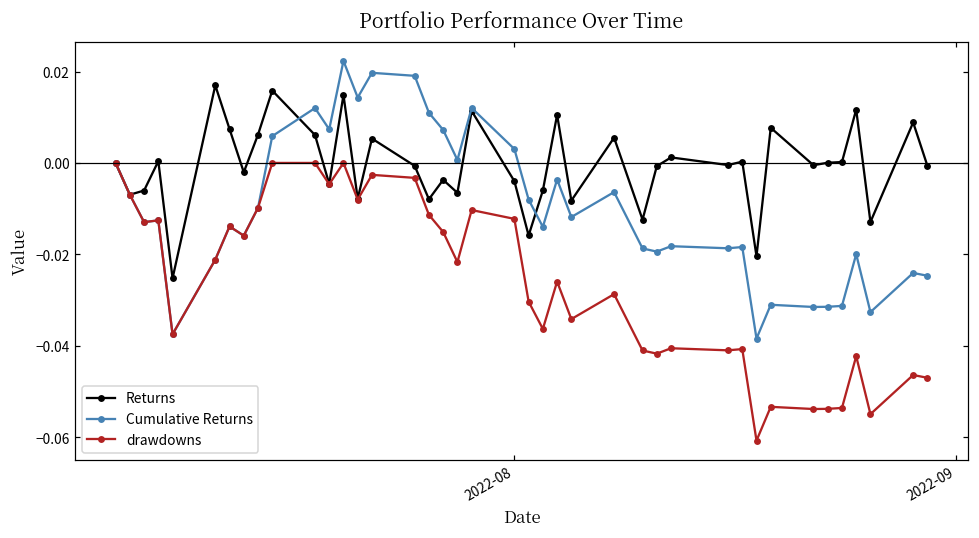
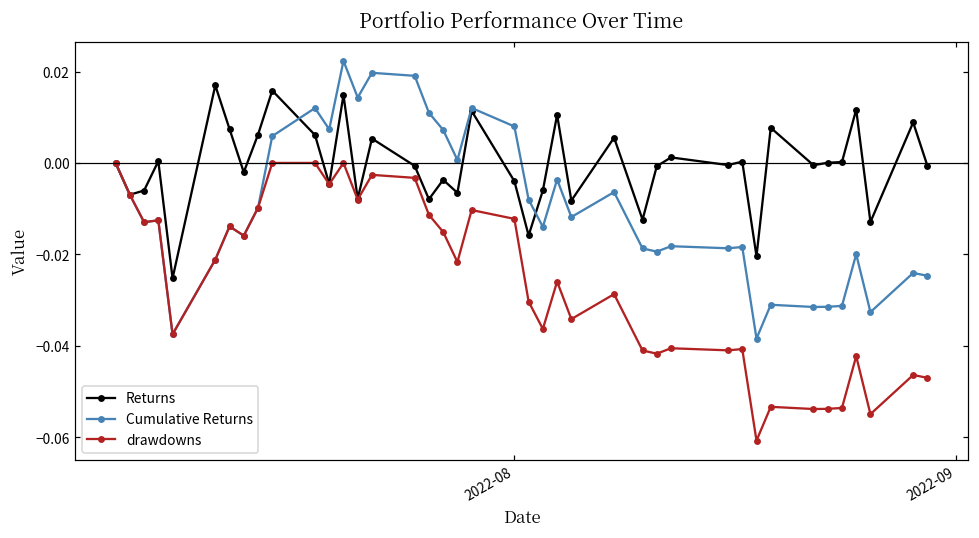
Cumulative Returns, 2022-08: 0.003 -> 0.008
